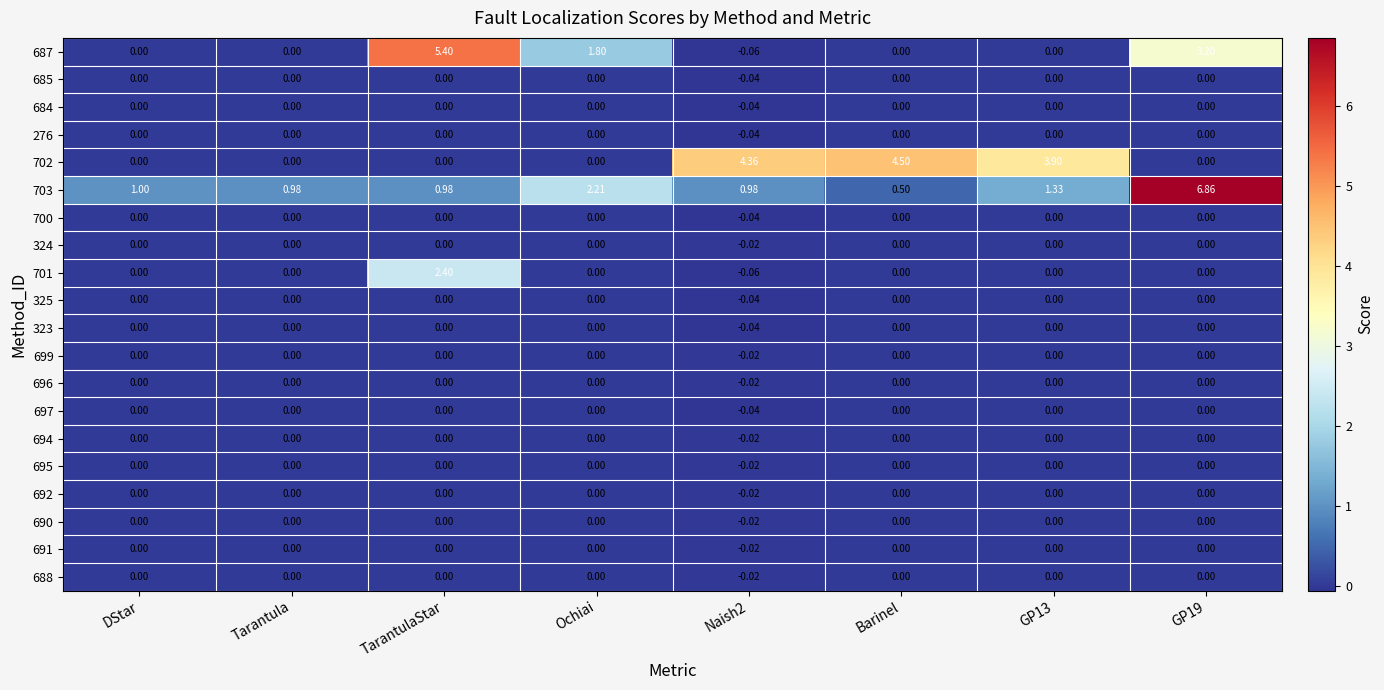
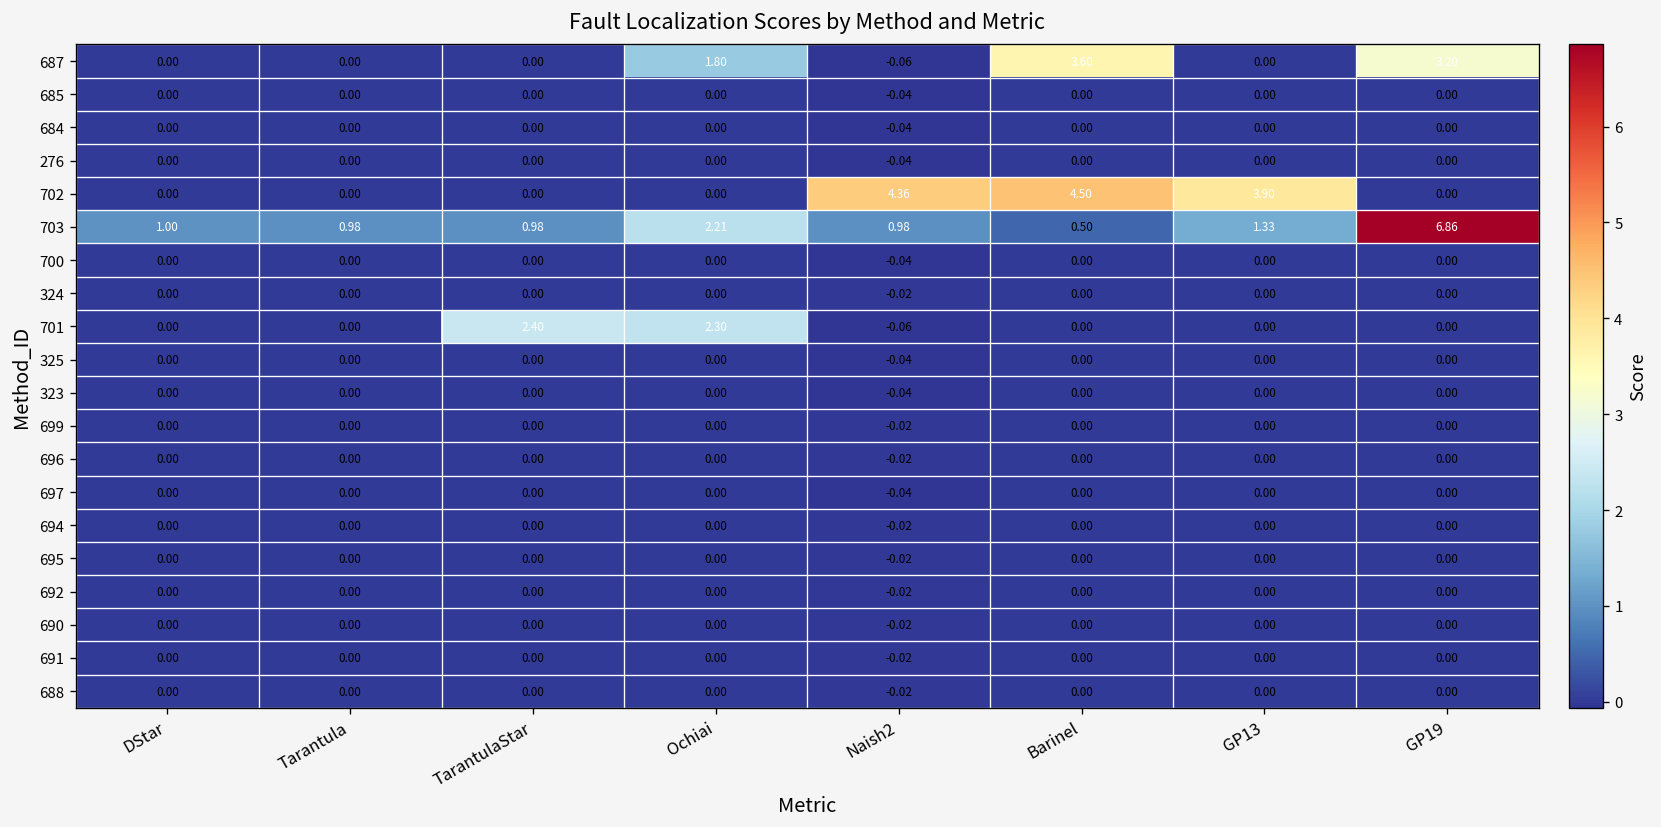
687, TarantulaStar: 5.40 -> 0.00
687, Barinel: 0.00 -> 3.60
701, Ochiai: 0.00 -> 2.30
